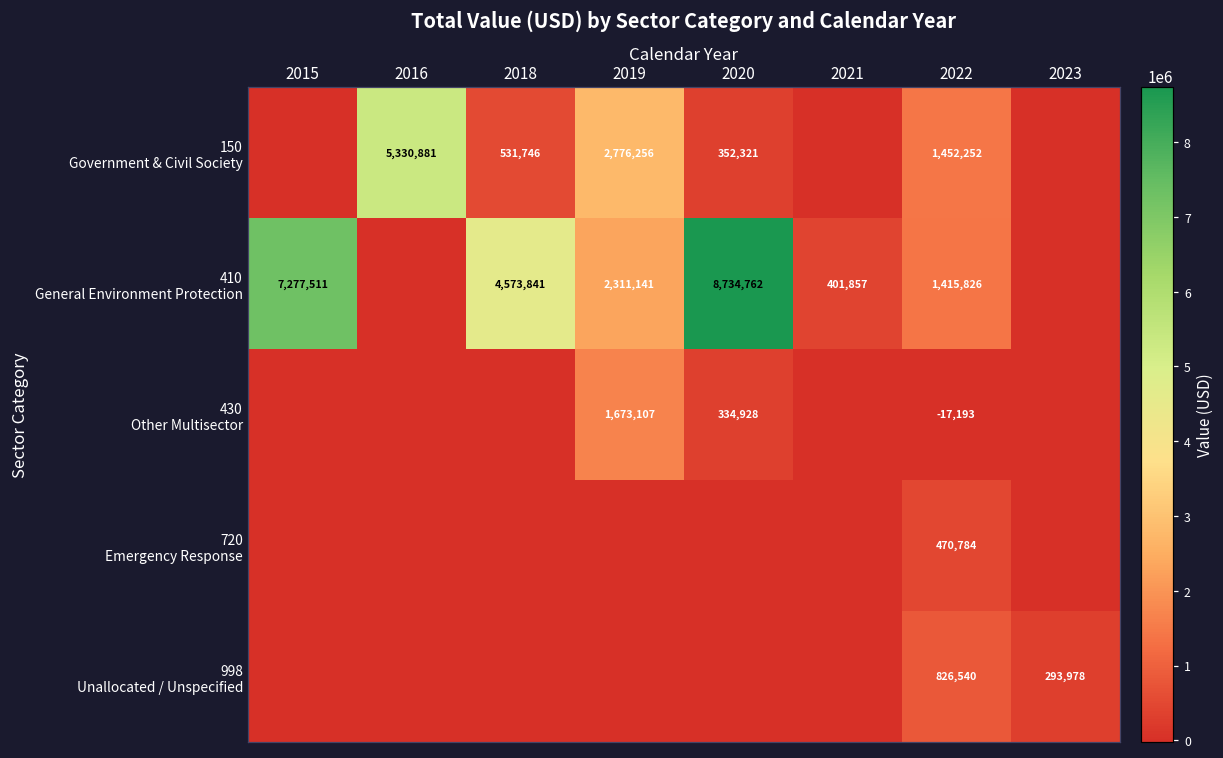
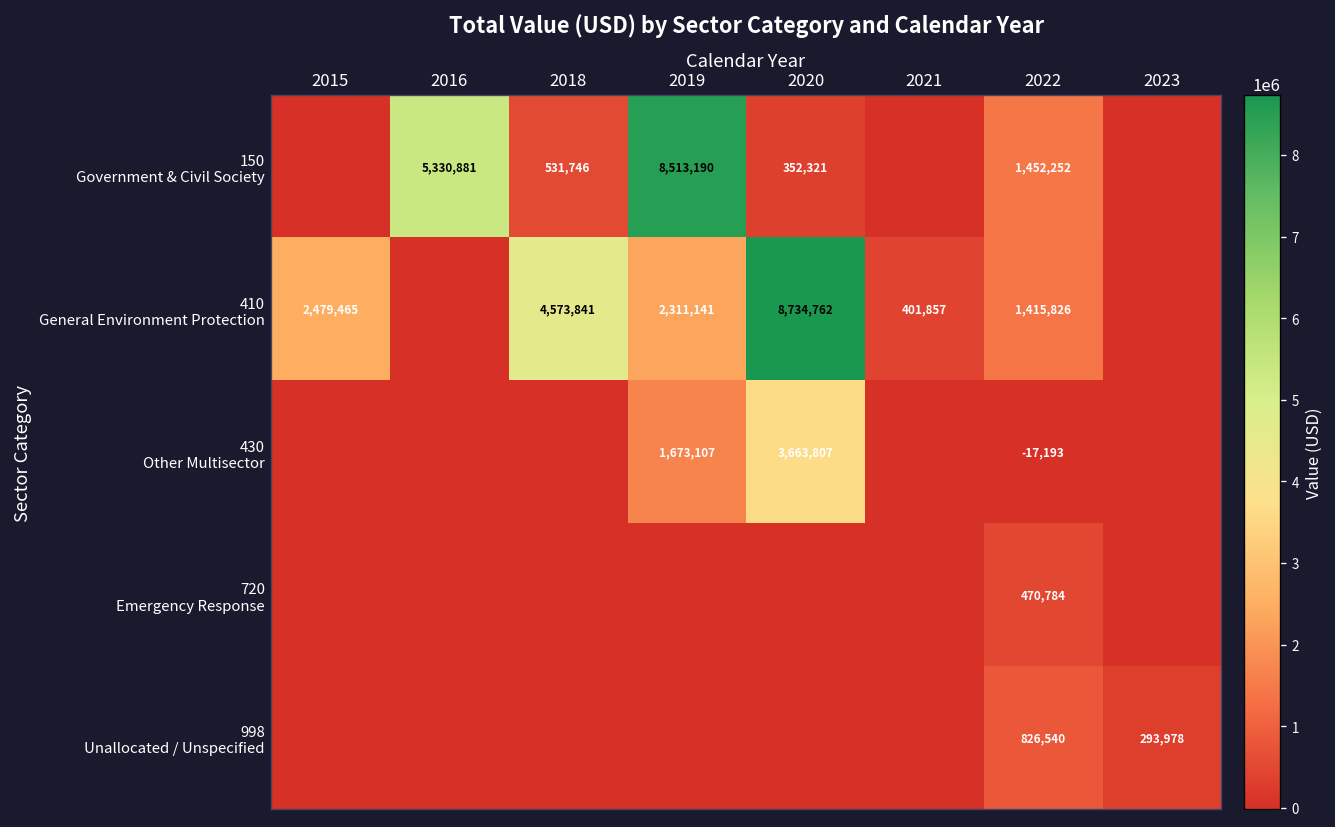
150 Government & Civil Society, 2019: 2,776,256 -> 8,513,190
410 General Environment Protection, 2015: 7,277,511 -> 2,479,465
430 Other Multisector, 2020: 334,928 -> 3,663,807
